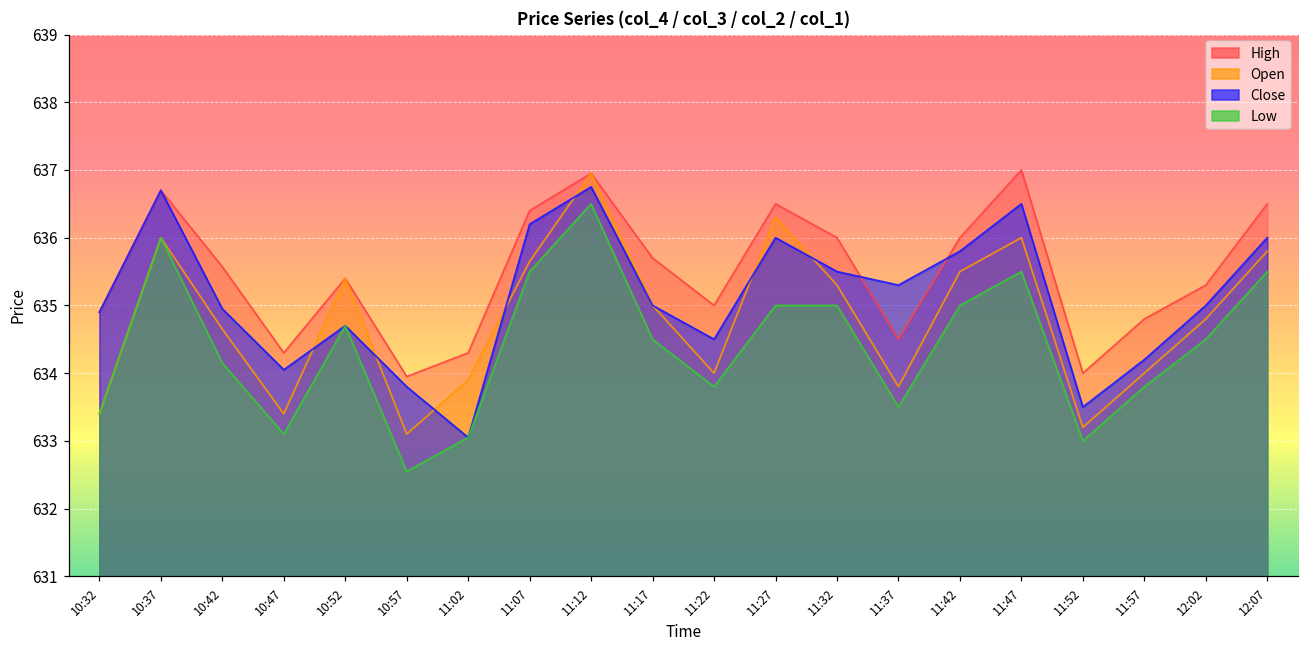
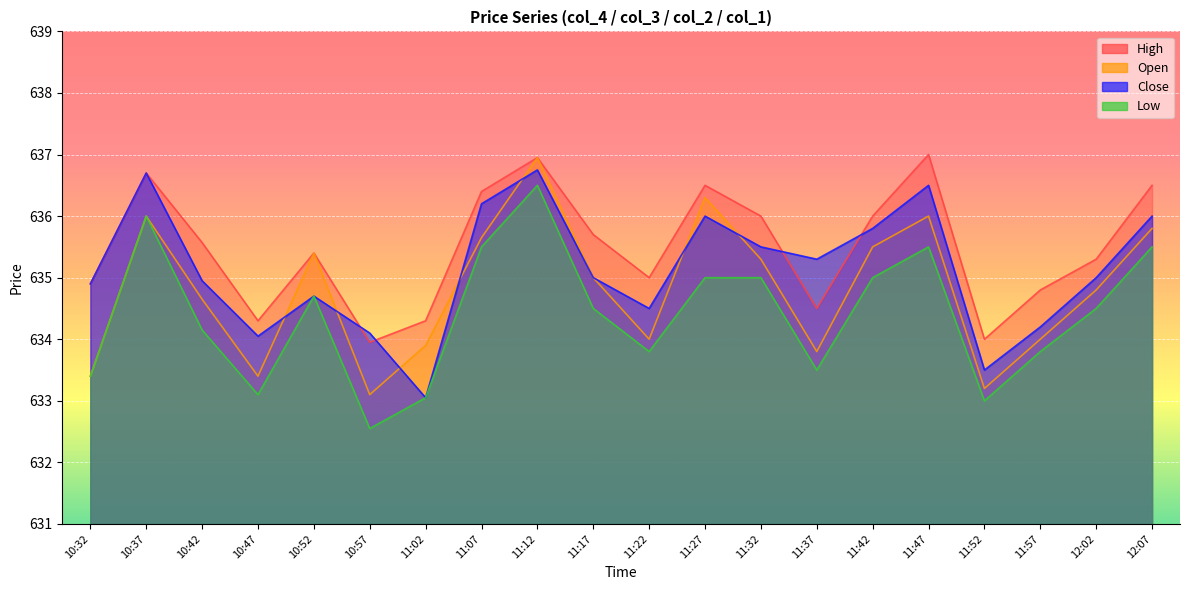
Close, 10:57: 633.8 -> 634.1
